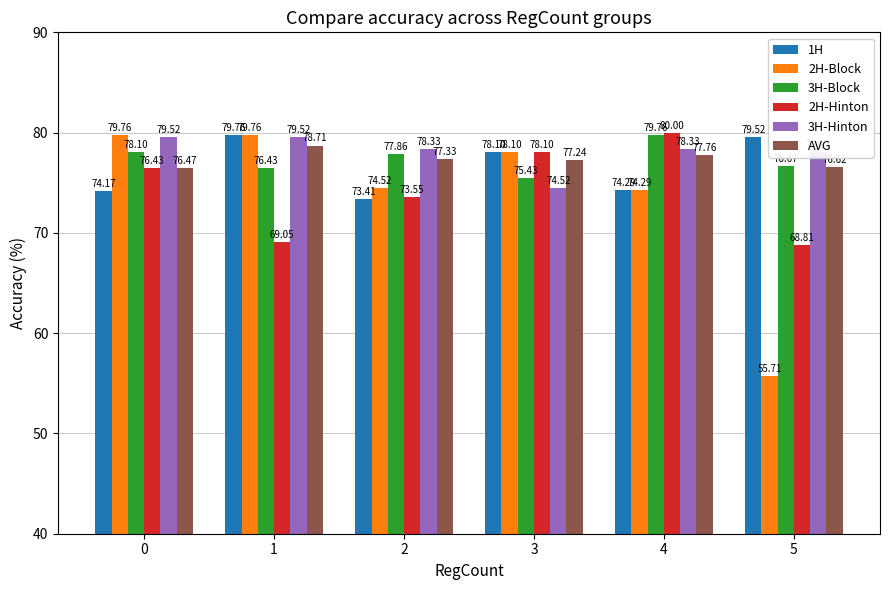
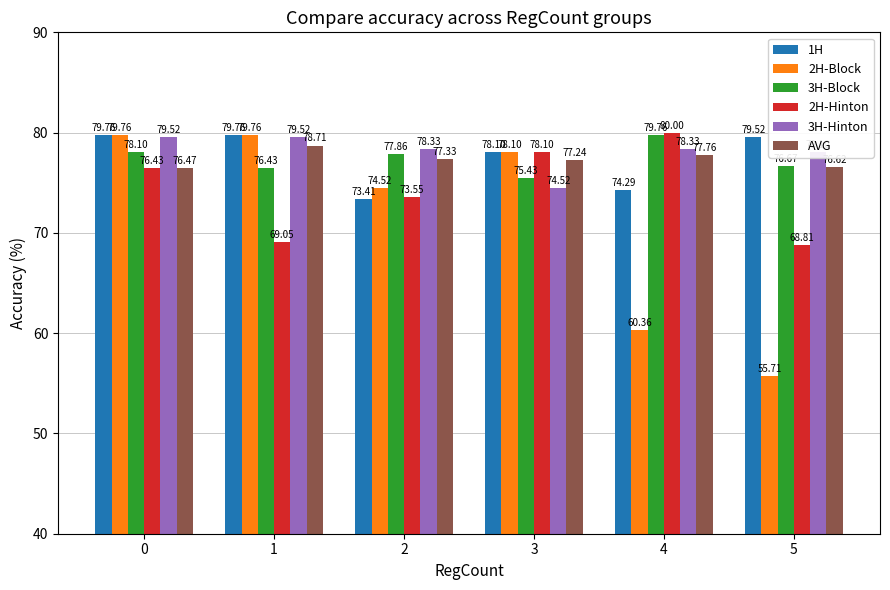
1H, 0: 74.17 -> 79.76
2H-Block, 4: 74.29 -> 60.36
